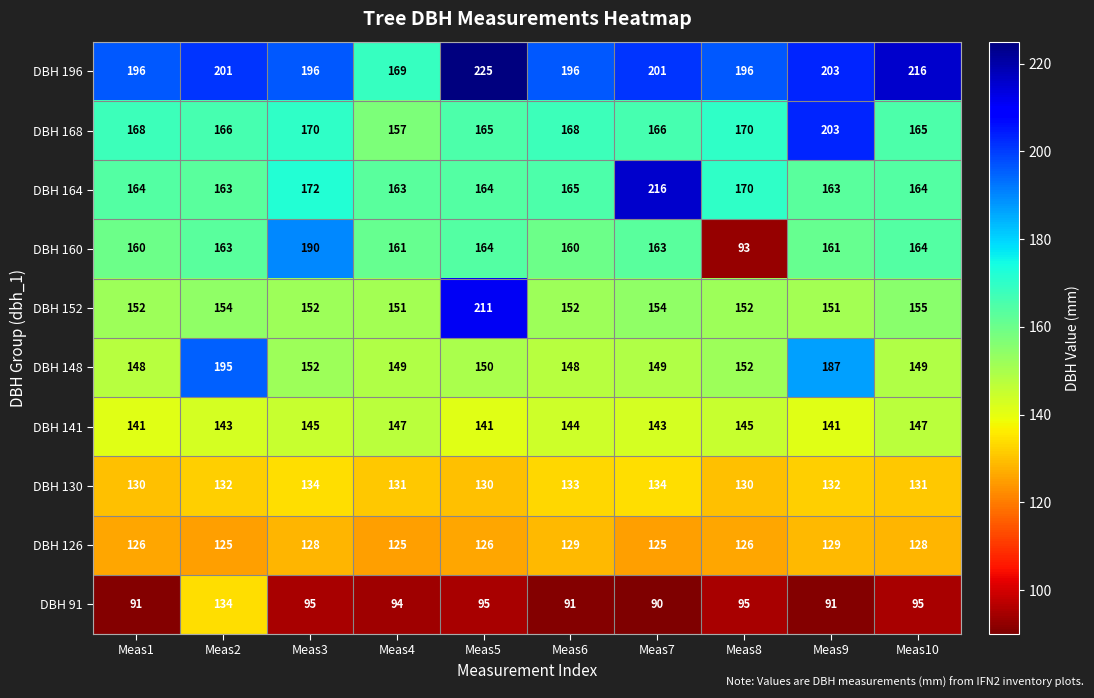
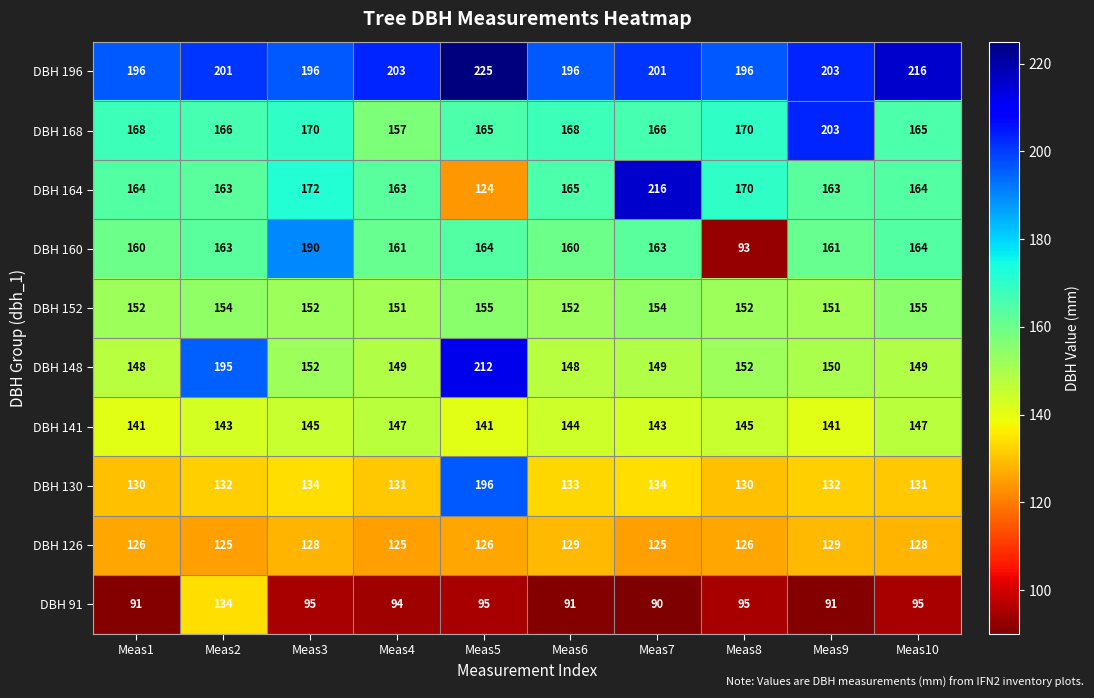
DBH 196, Meas4: 169 -> 203
DBH 164, Meas5: 164 -> 124
DBH 152, Meas5: 211 -> 155
DBH 148, Meas5: 150 -> 212
DBH 148, Meas9: 187 -> 150
DBH 130, Meas5: 130 -> 196
